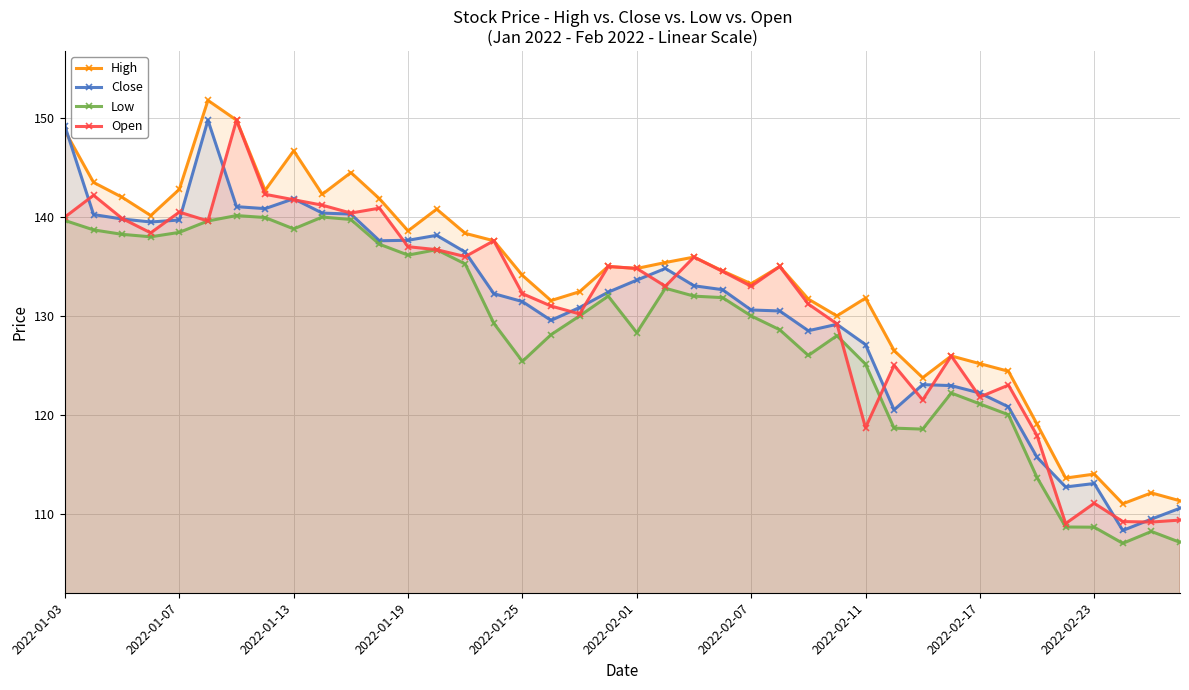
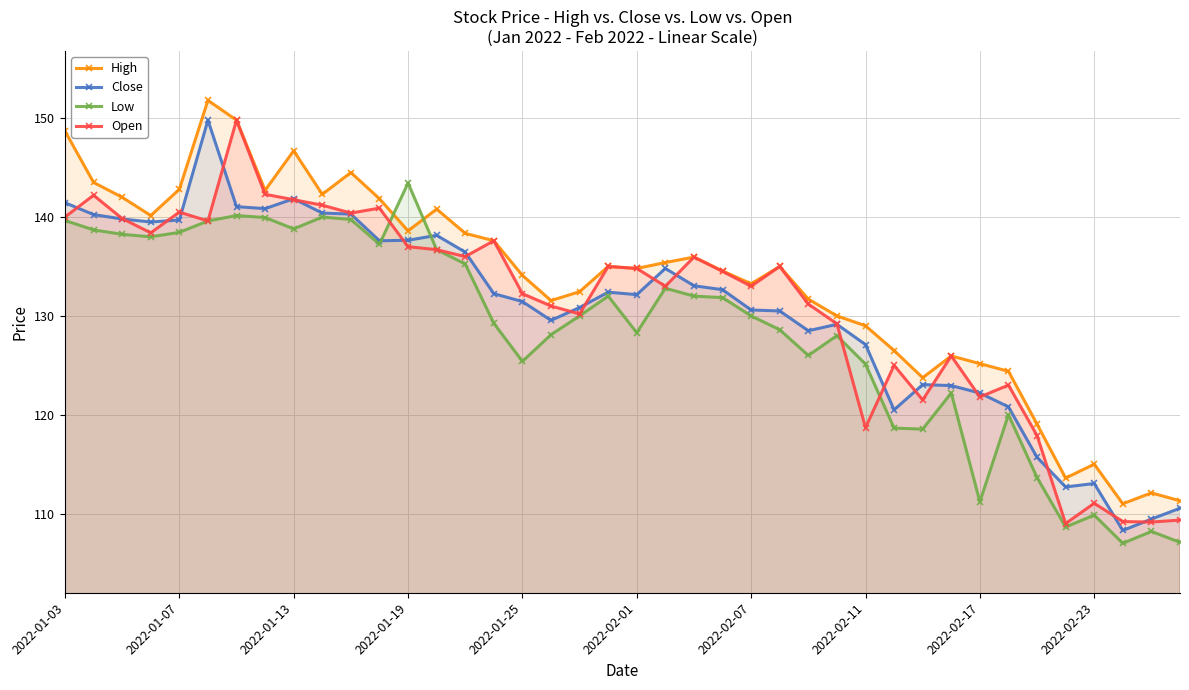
Close, 2022-01-03: 149 -> 141
Low, 2022-01-19: 136 -> 143
Close, 2022-02-01: 134 -> 132
High, 2022-02-11: 132 -> 129
Low, 2022-02-17: 121 -> 111
High, 2022-02-23: 114 -> 115
Low, 2022-02-23: 109 -> 110
